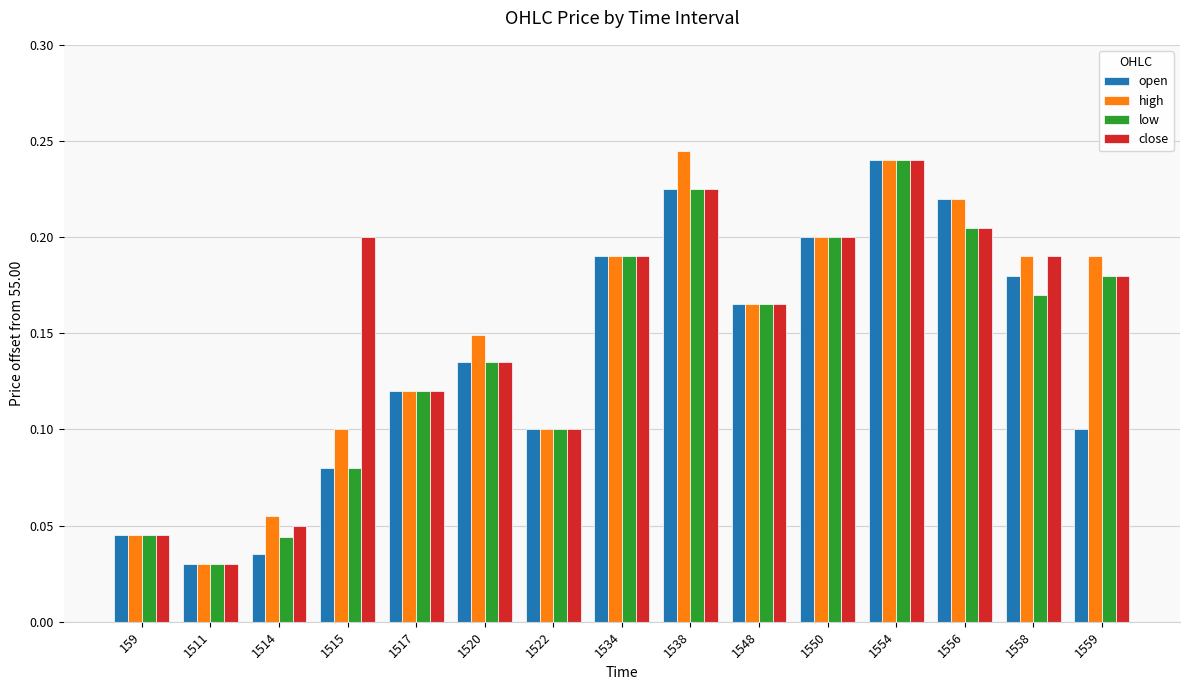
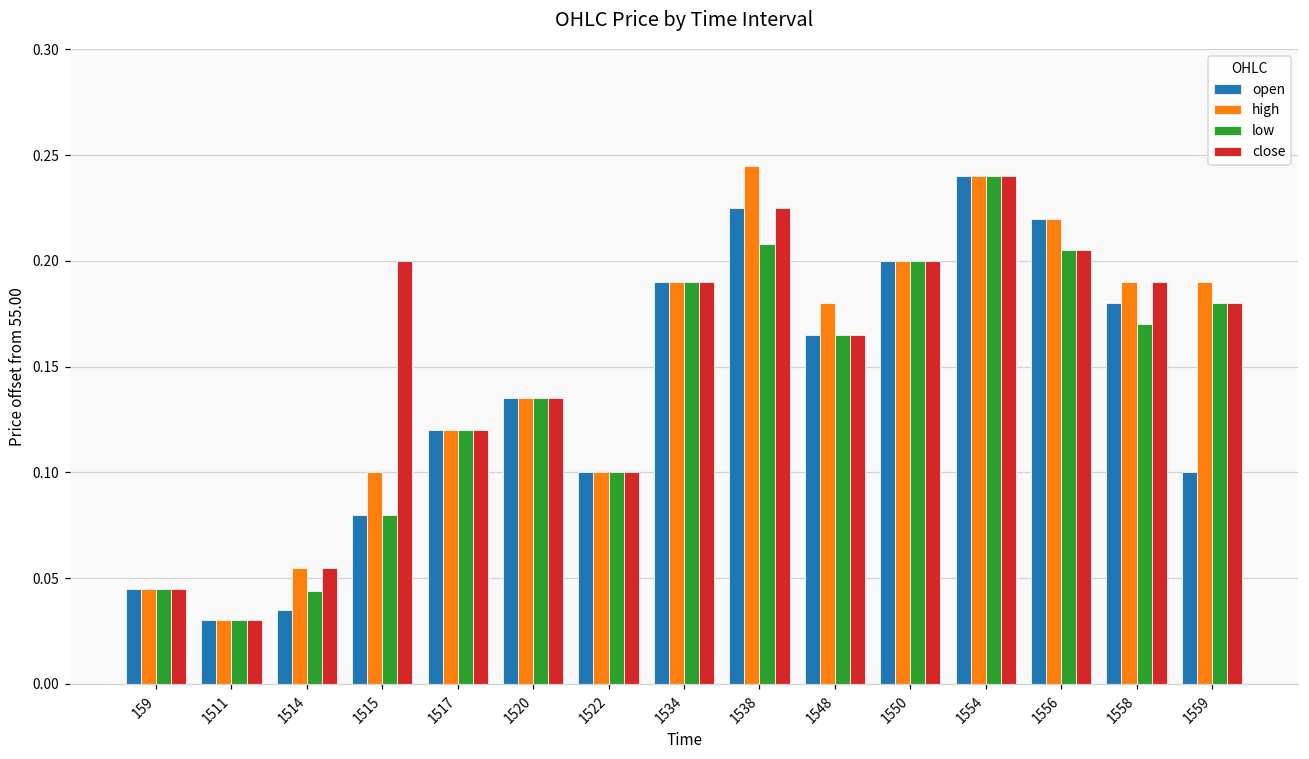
close, 1514: 0.050 -> 0.055
high, 1520: 0.149 -> 0.135
low, 1538: 0.225 -> 0.208
high, 1548: 0.165 -> 0.180
